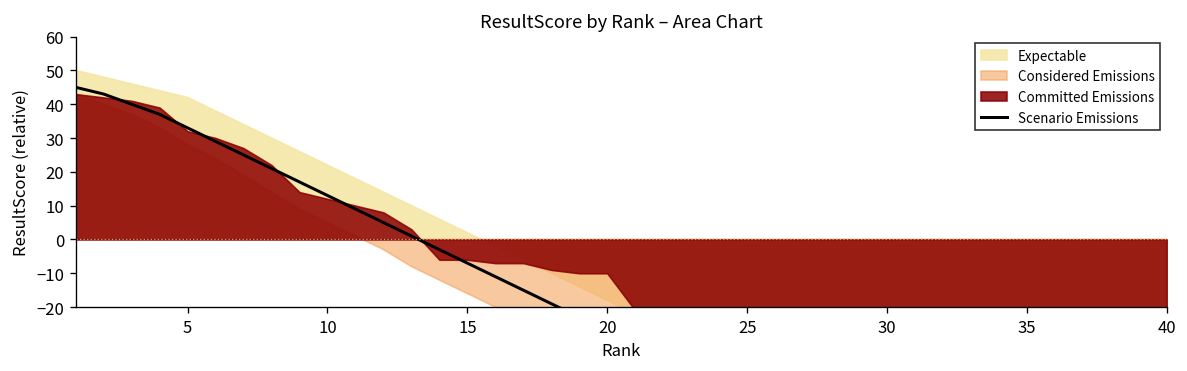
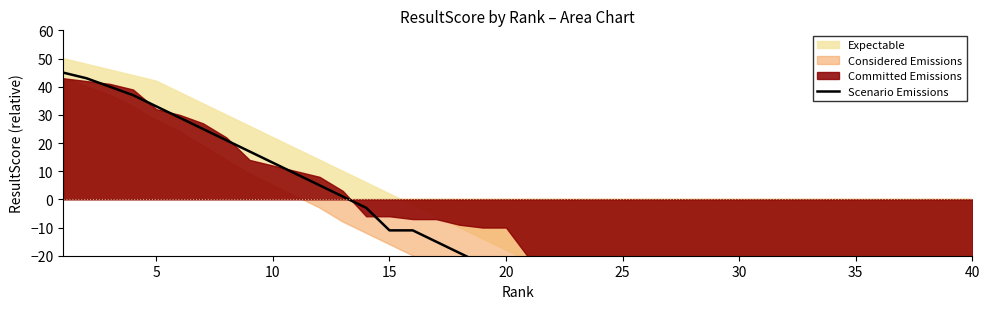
Scenario Emissions, 15: -7 -> -11
